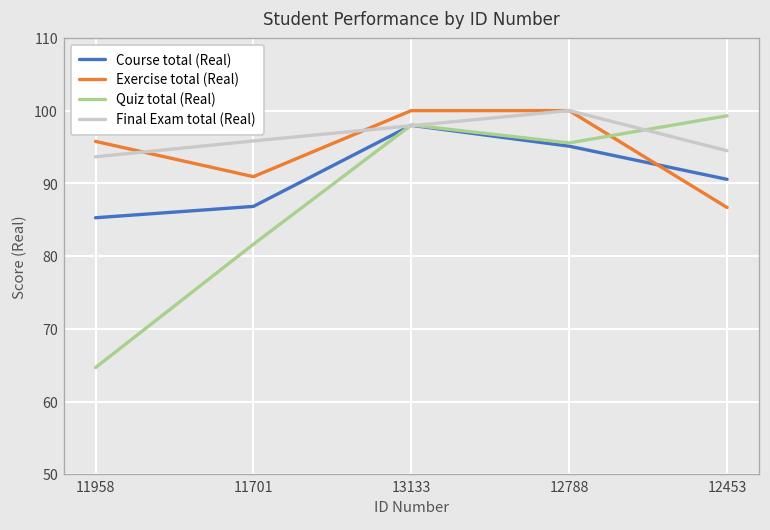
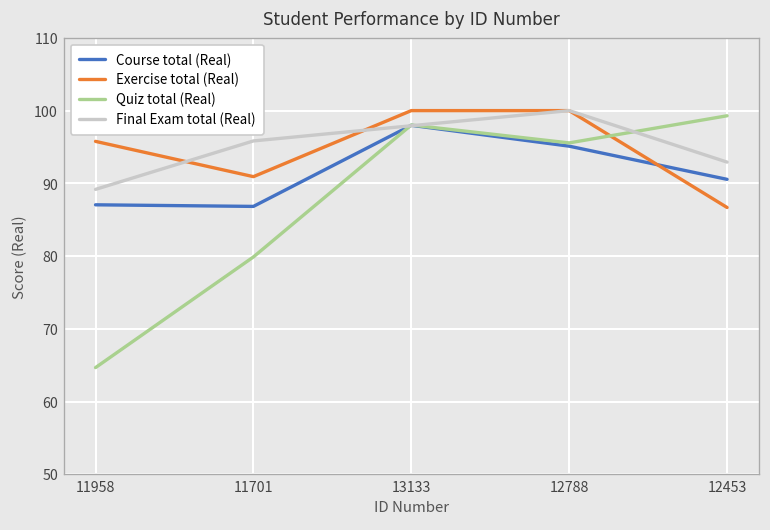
Course total (Real), 11958: 85 -> 87
Final Exam total (Real), 11958: 94 -> 89
Quiz total (Real), 11701: 82 -> 80
Final Exam total (Real), 12453: 94 -> 93
